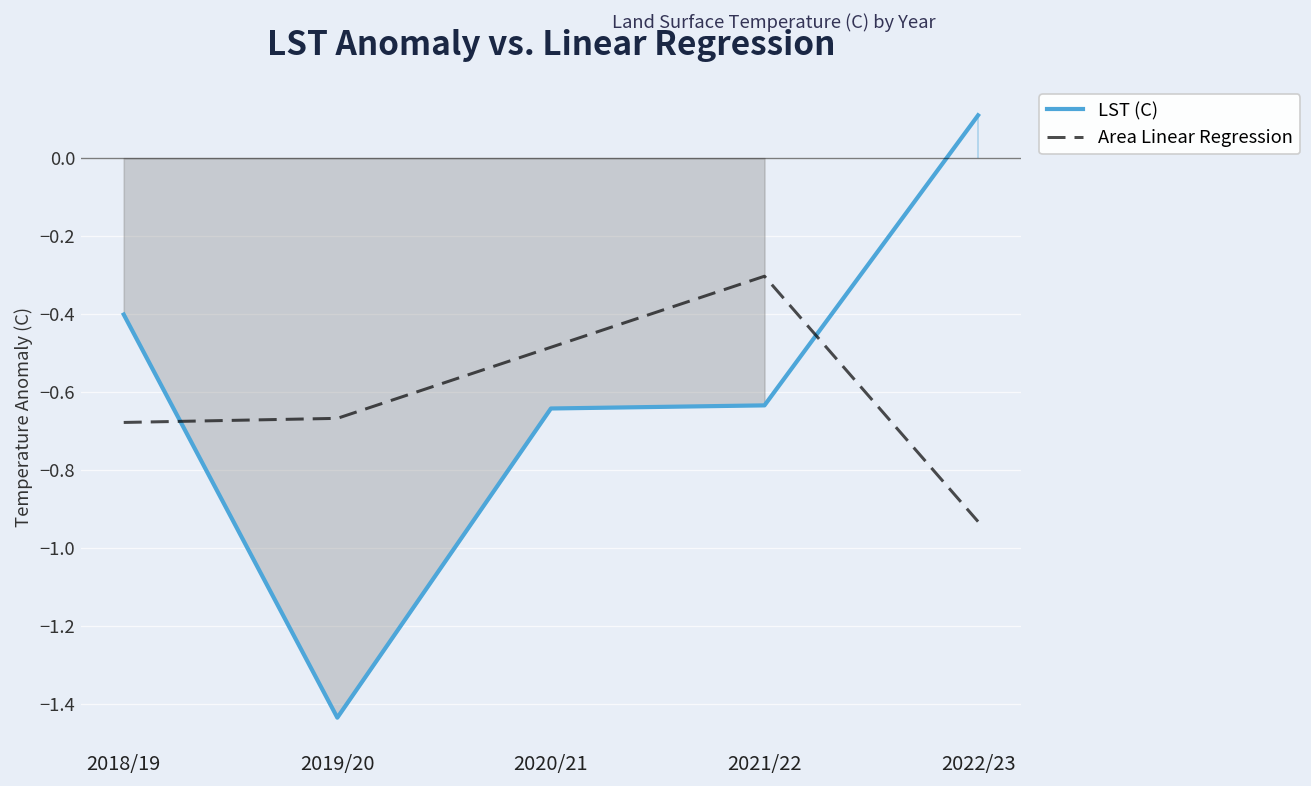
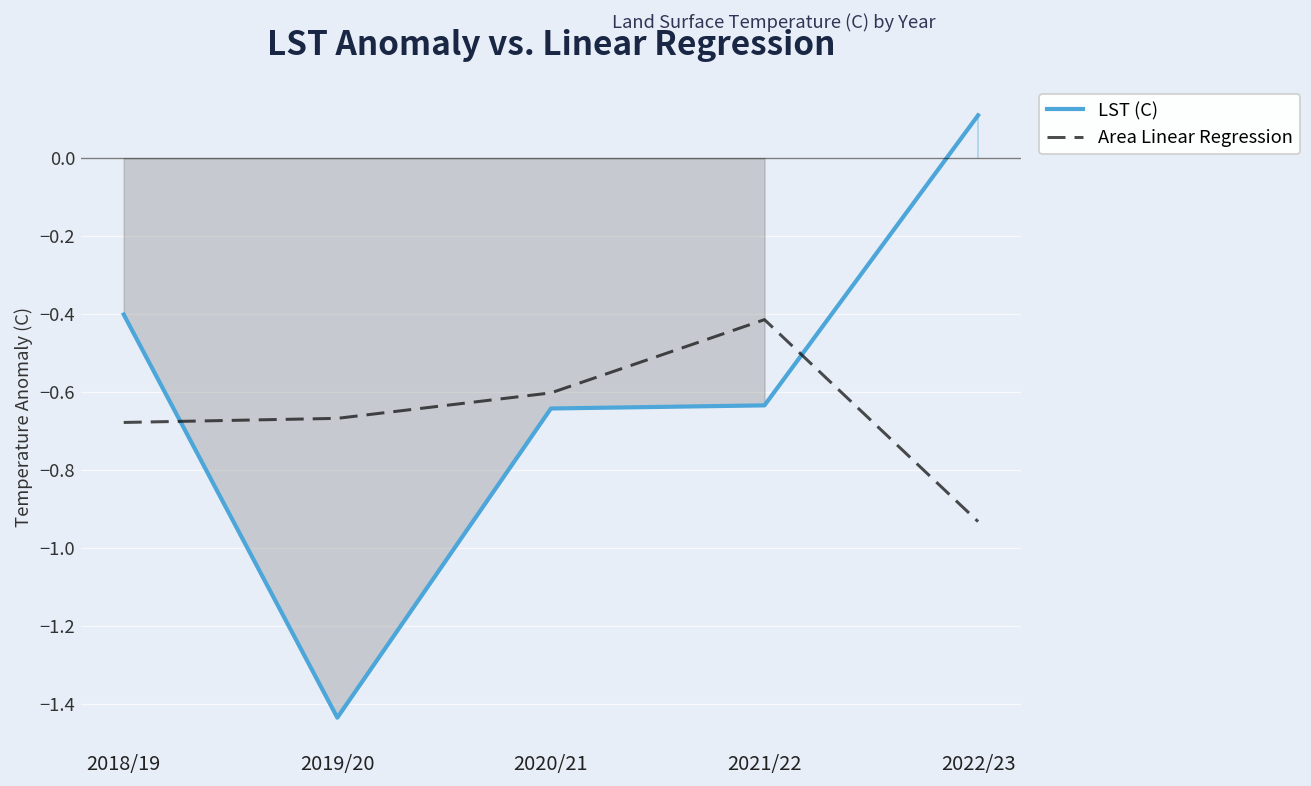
Area Linear Regression, 2020/21: -0.49 -> -0.60
Area Linear Regression, 2021/22: -0.30 -> -0.41
